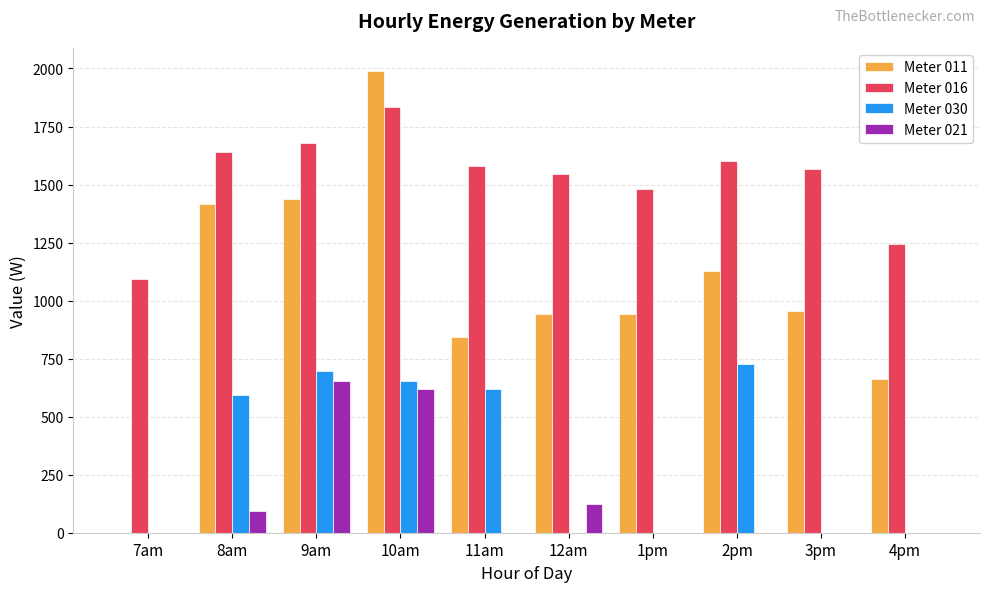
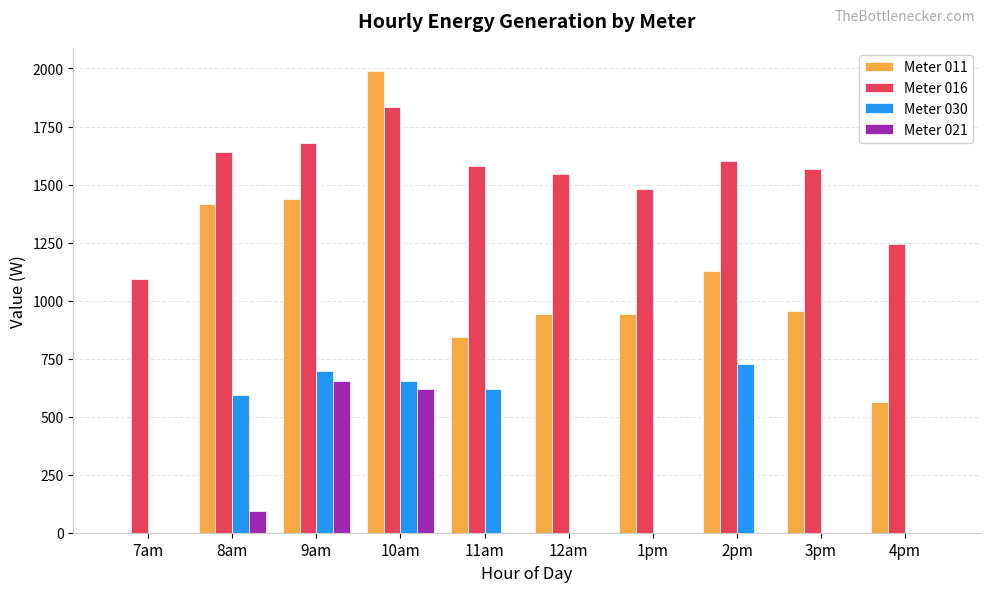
Meter 021, 12am: 120 -> 0
Meter 011, 4pm: 660 -> 560
